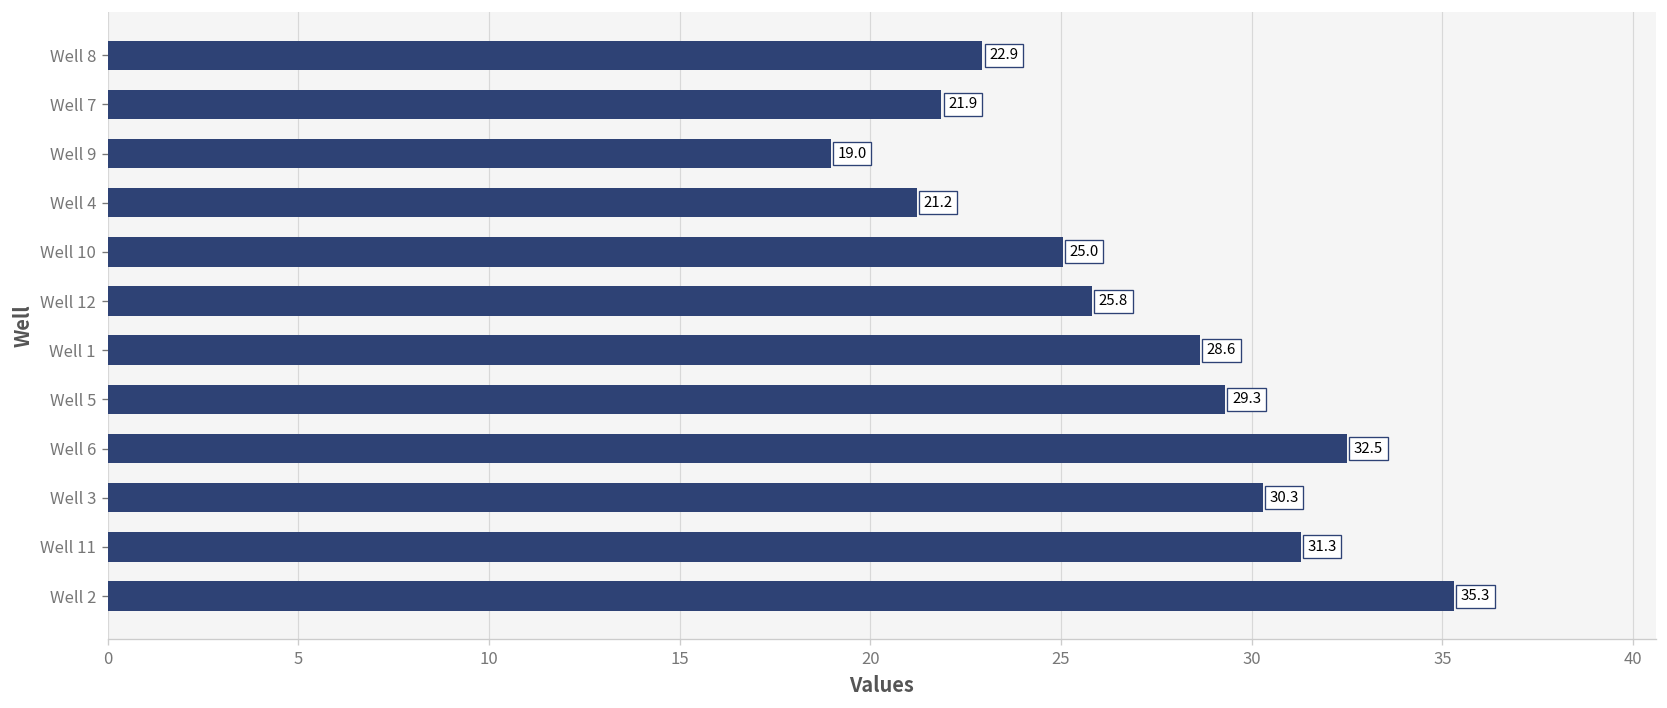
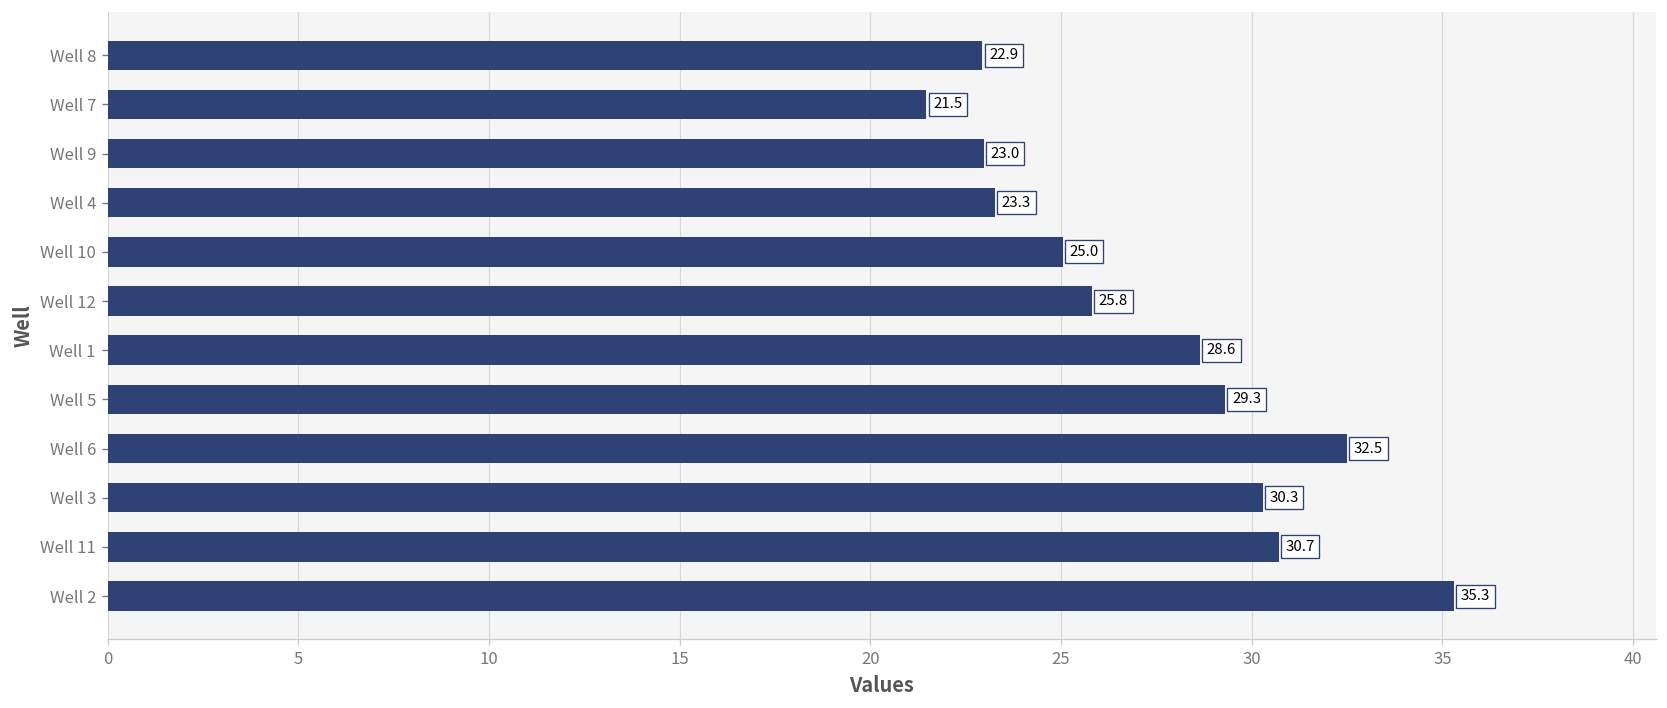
Well 7: 21.9 -> 21.5
Well 9: 19.0 -> 23.0
Well 4: 21.2 -> 23.3
Well 11: 31.3 -> 30.7
